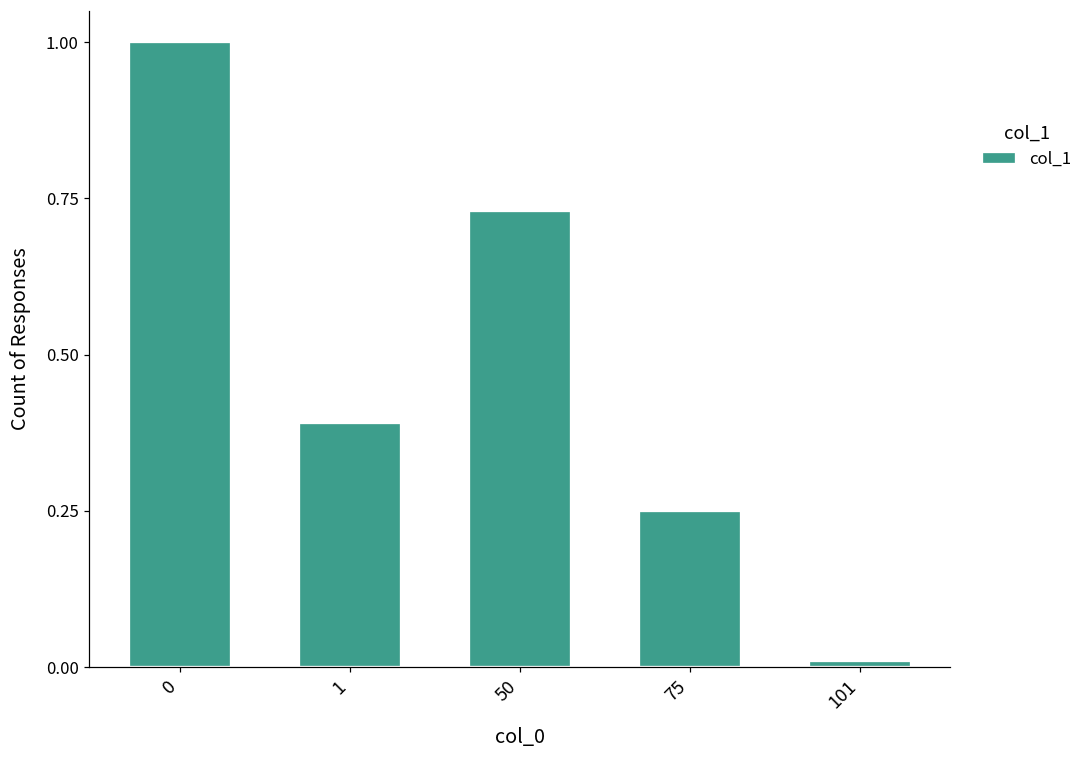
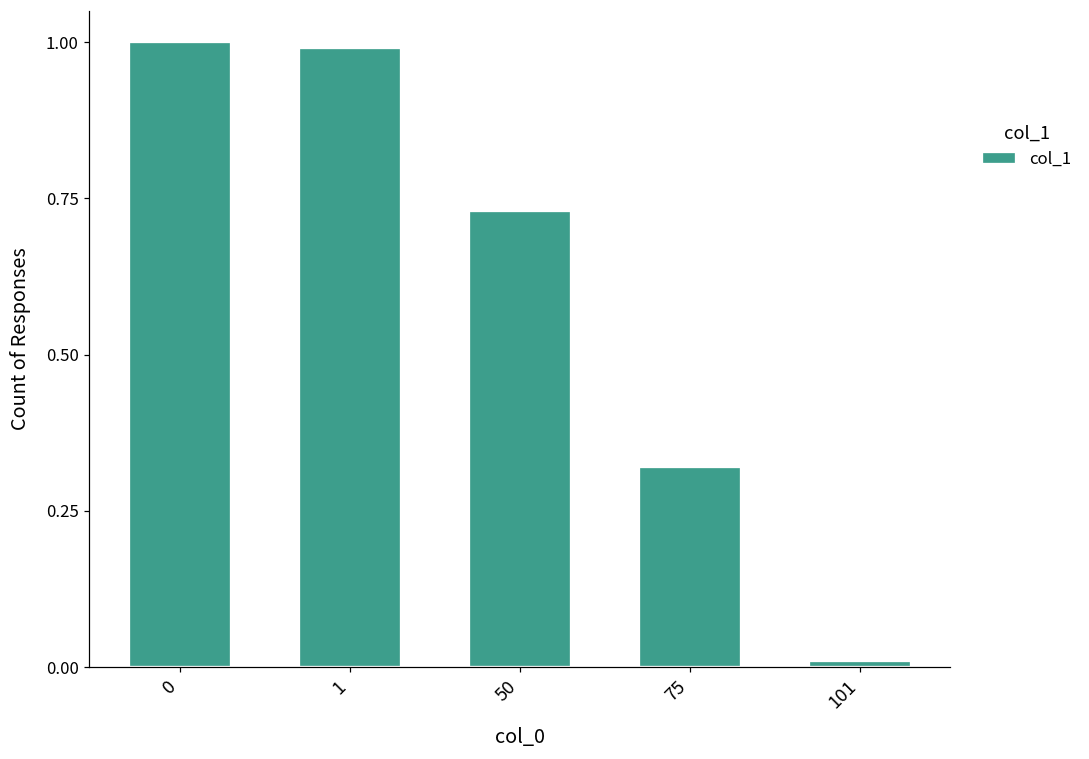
1: 0.39 -> 0.99
75: 0.25 -> 0.32
